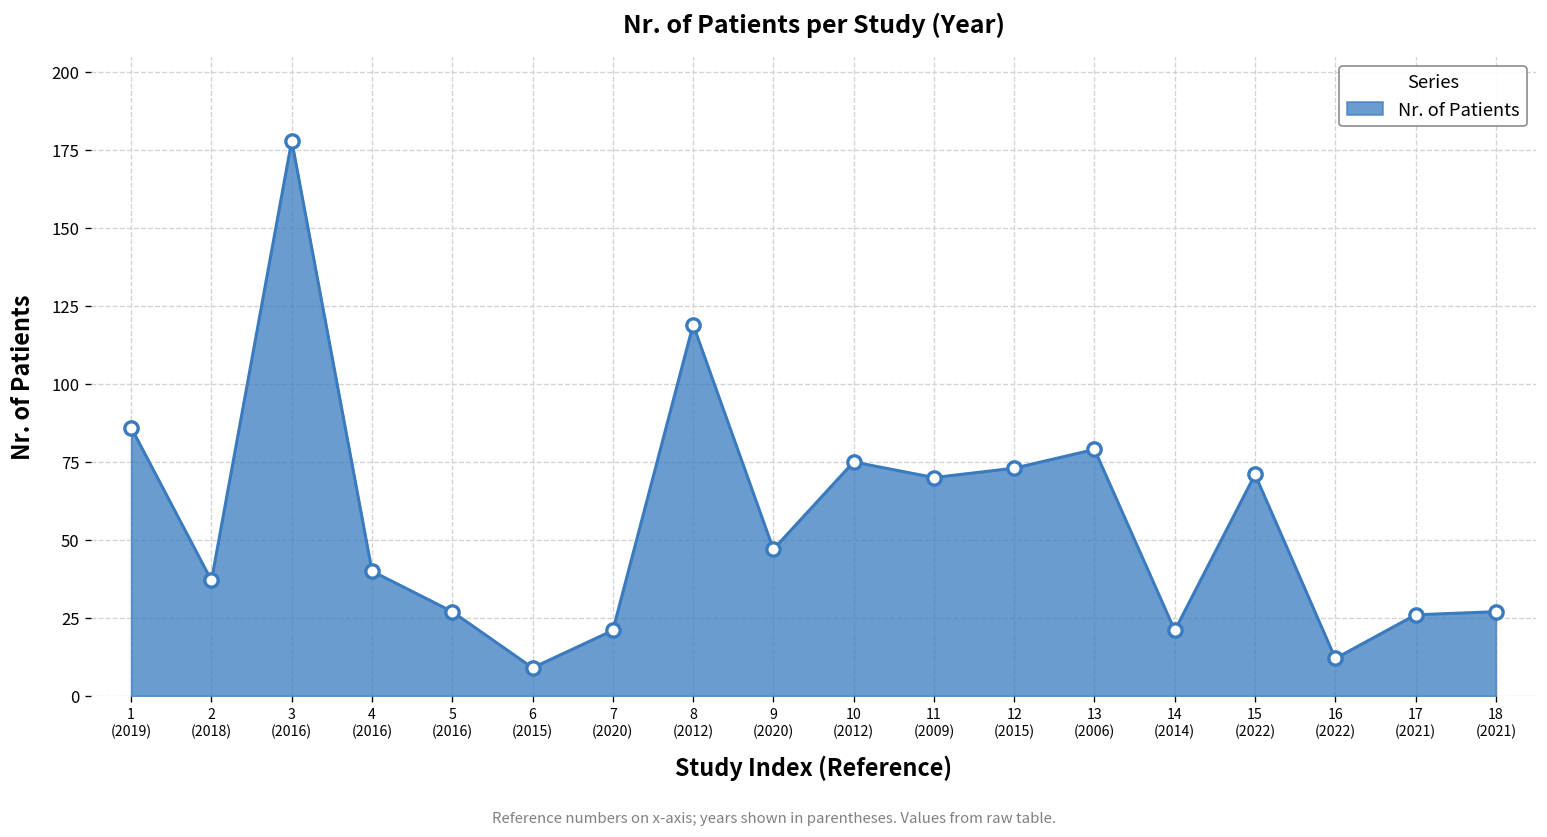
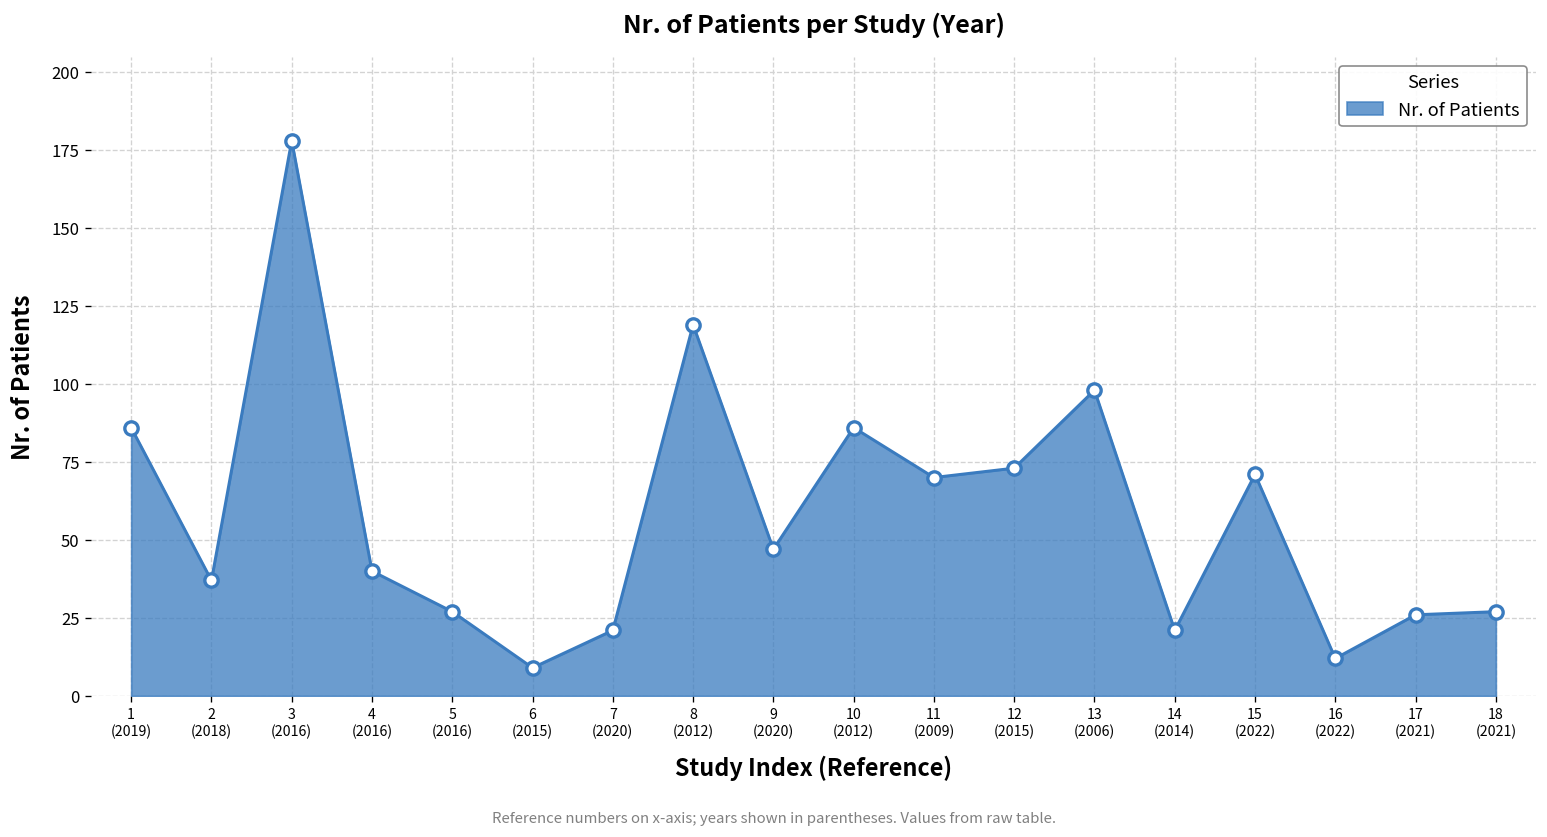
10 (2012): 75 -> 86
13 (2006): 79 -> 98
